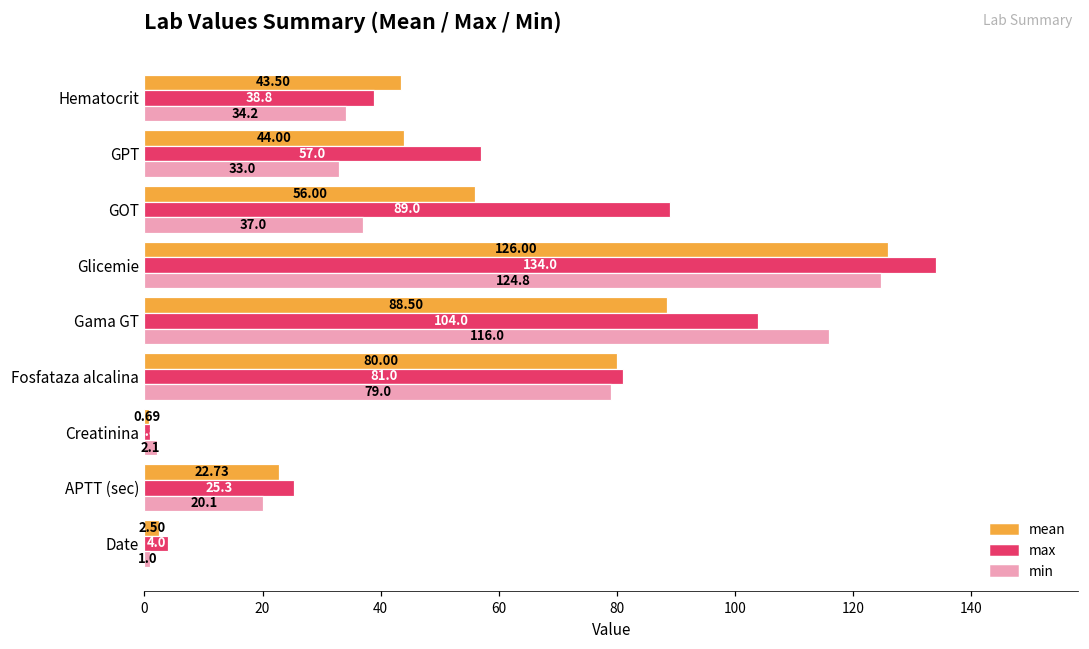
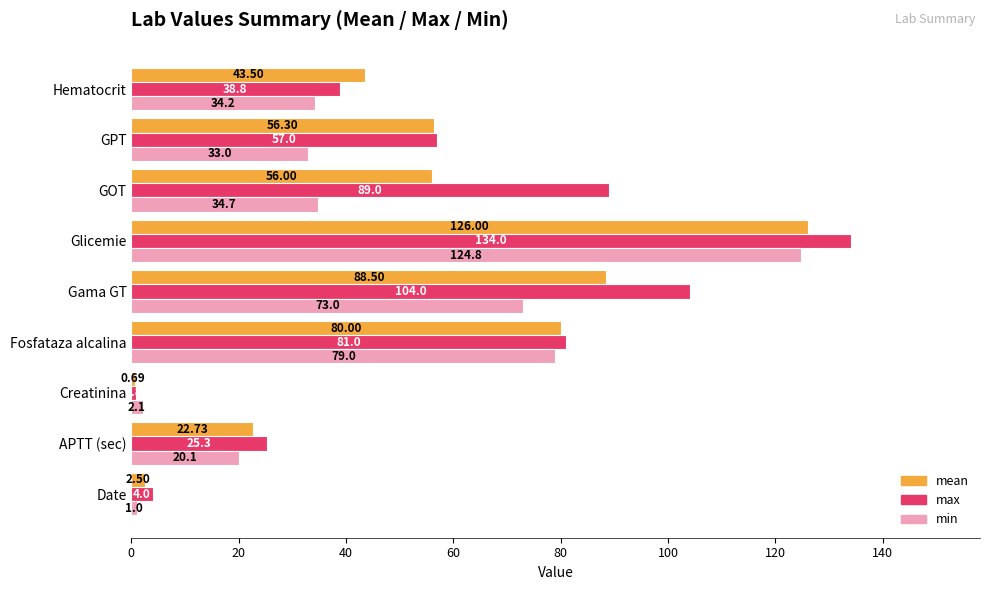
mean, GPT: 44.00 -> 56.30
min, GOT: 37.0 -> 34.7
min, Gama GT: 116.0 -> 73.0
